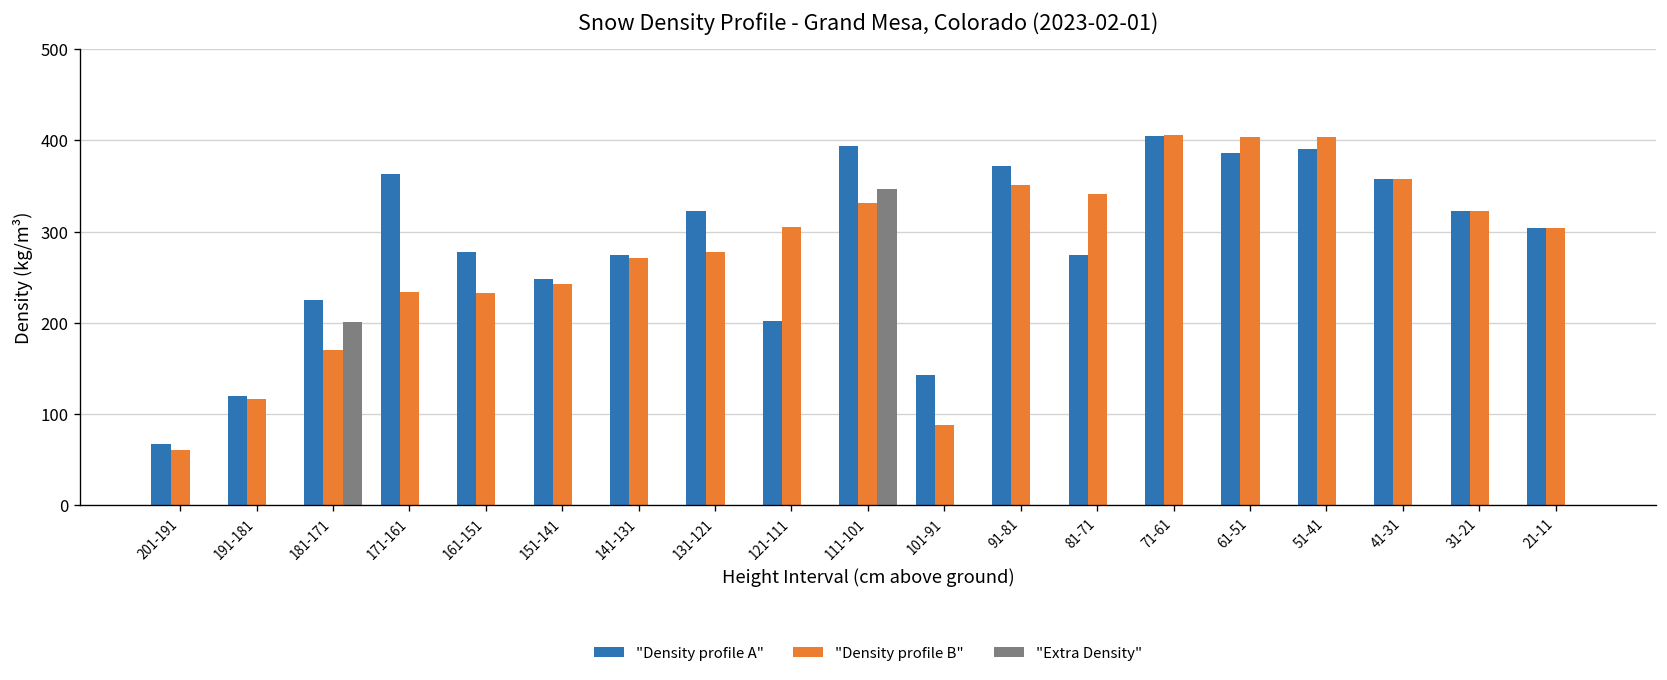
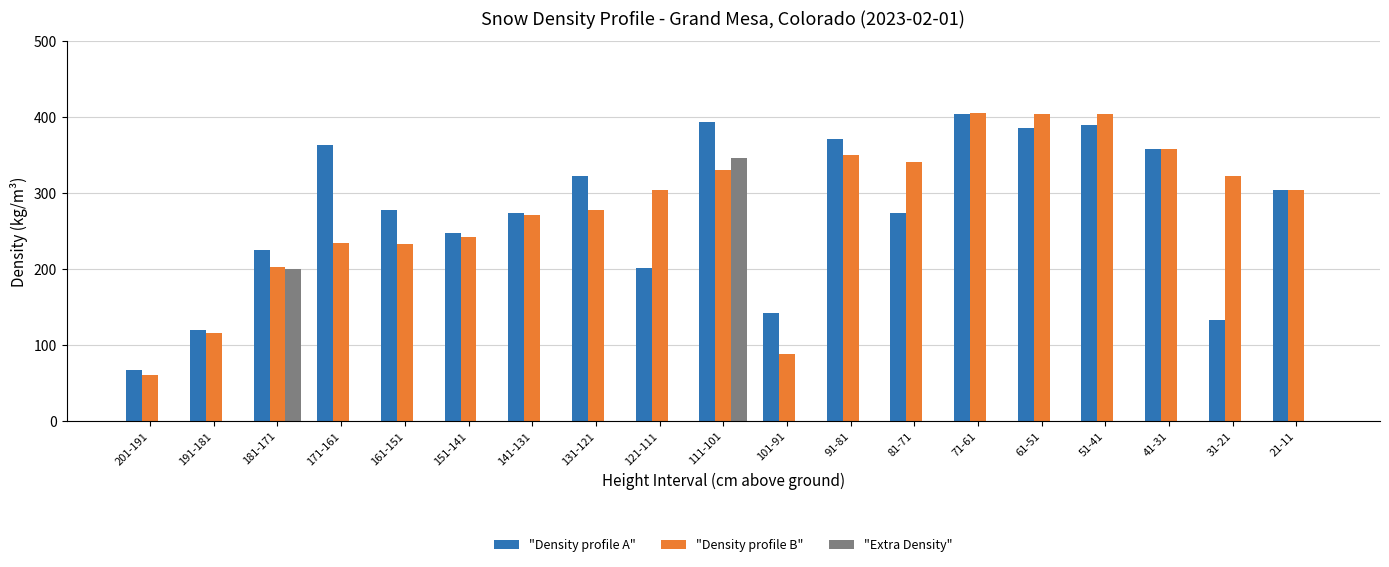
"Density profile B", 181-171: 170 -> 200
"Density profile A", 31-21: 320 -> 130
